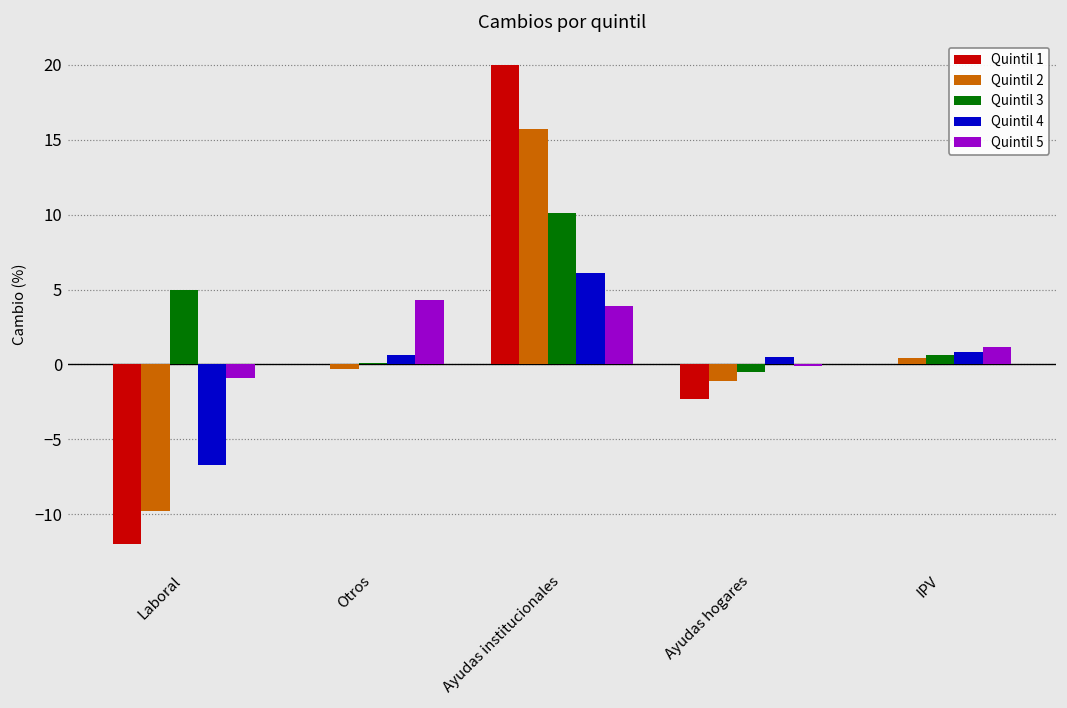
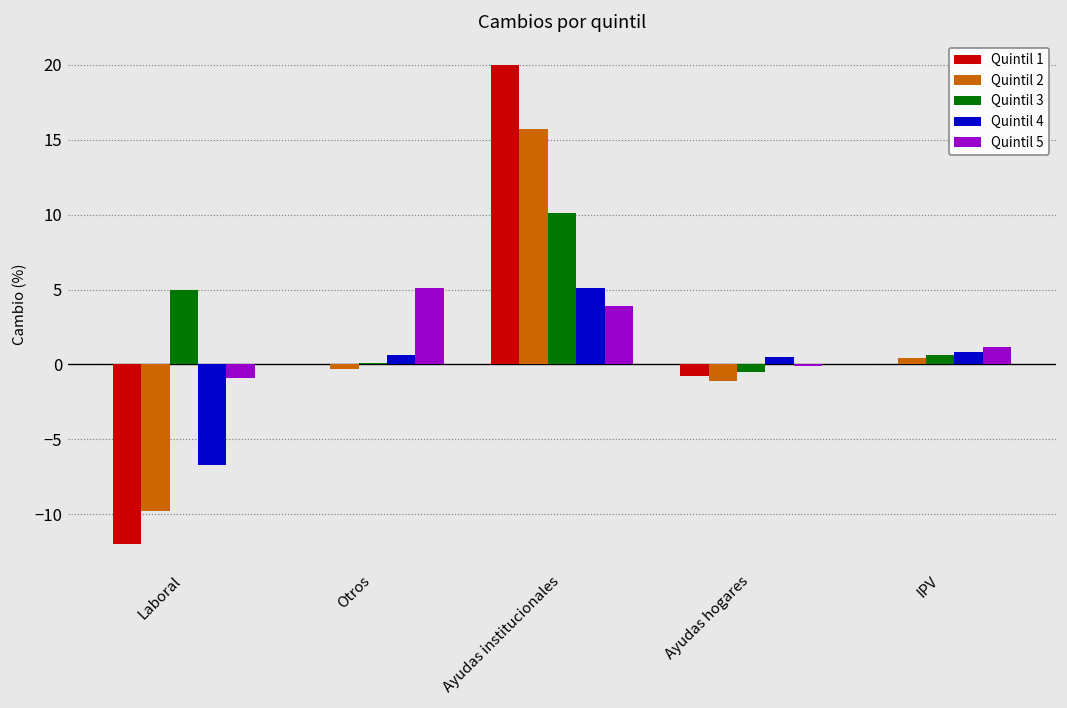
Quintil 5, Otros: 4.3 -> 5.1
Quintil 4, Ayudas institucionales: 6.1 -> 5.1
Quintil 1, Ayudas hogares: -2.3 -> -0.8
